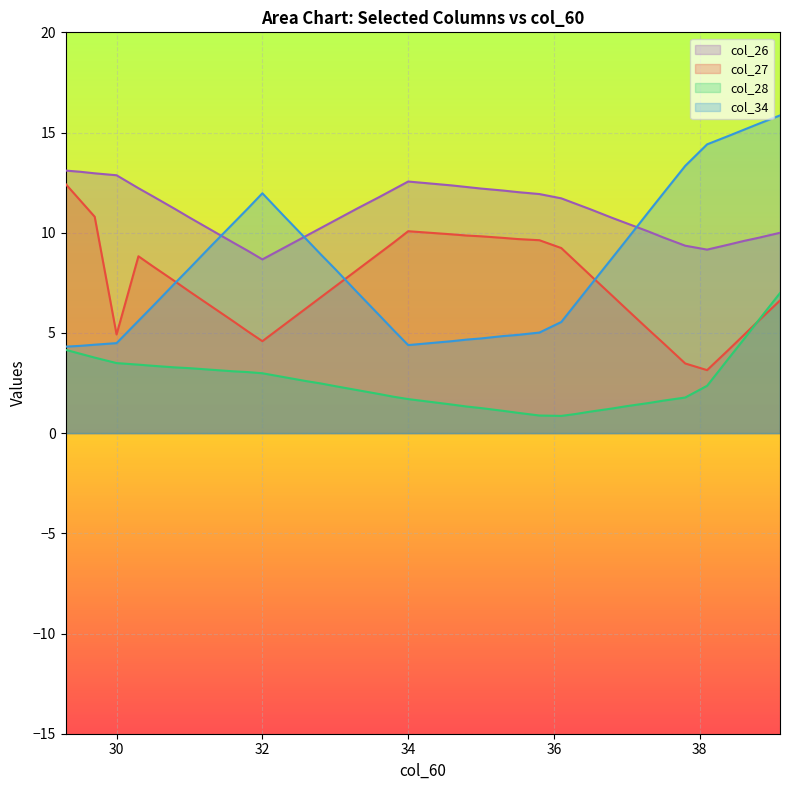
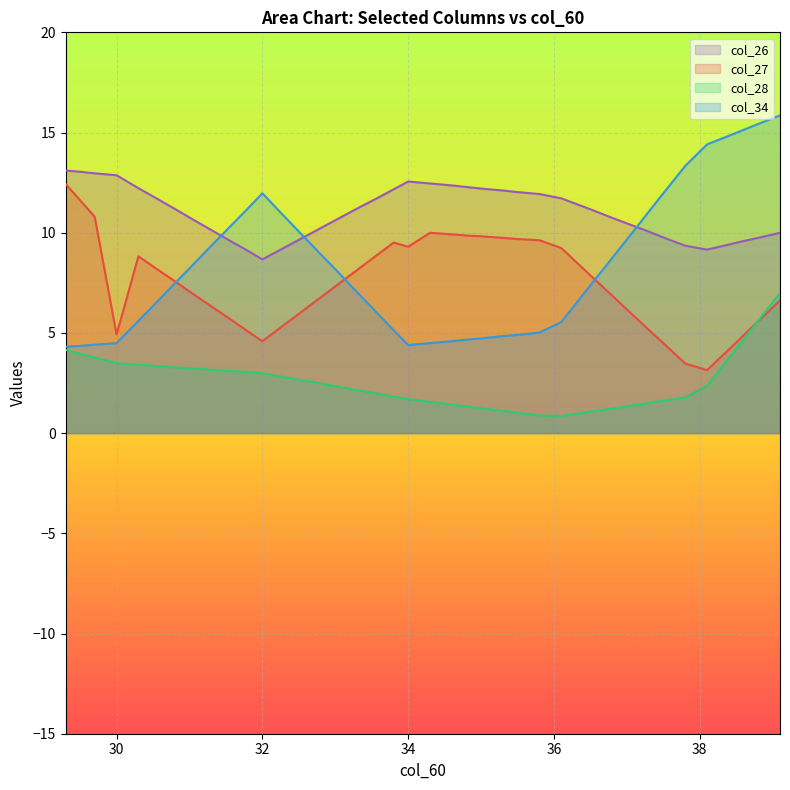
col_27, 34: 10.1 -> 9.3
